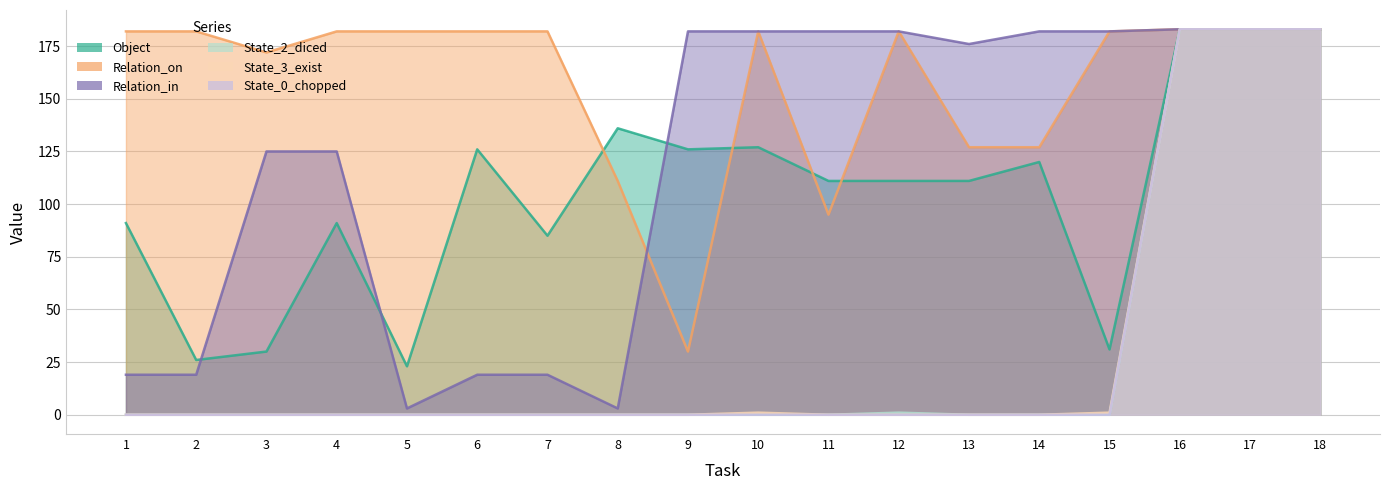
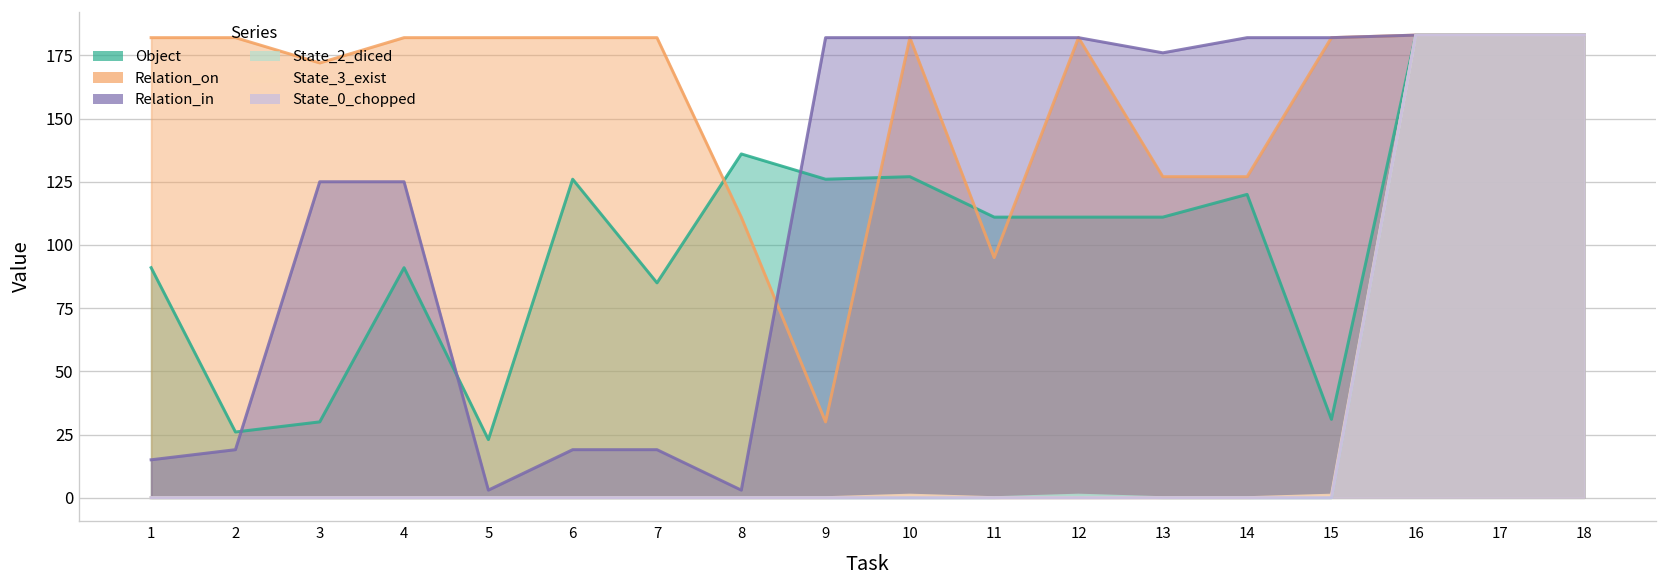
Relation_in, 1: 19 -> 15
